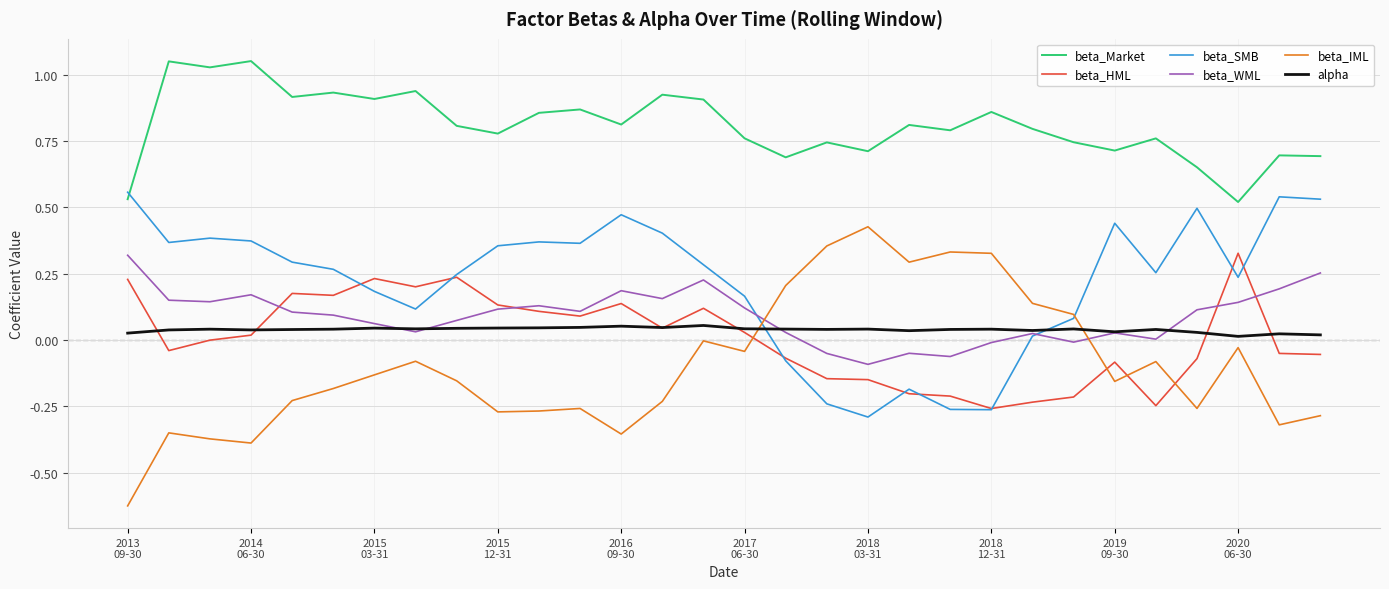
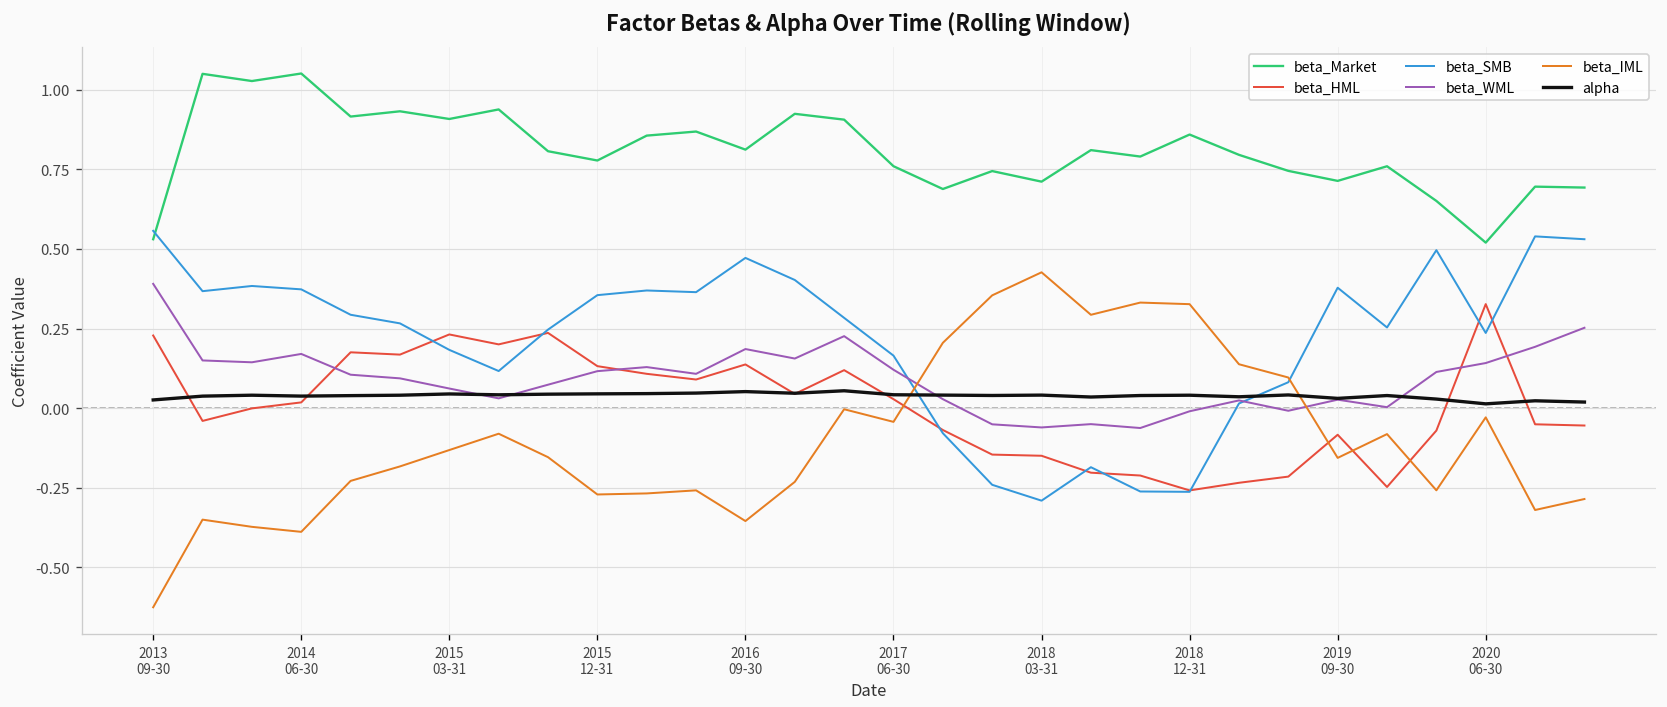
beta_WML, 2013 09-30: 0.32 -> 0.39
beta_WML, 2018 03-31: -0.09 -> -0.06
beta_SMB, 2019 09-30: 0.44 -> 0.38
